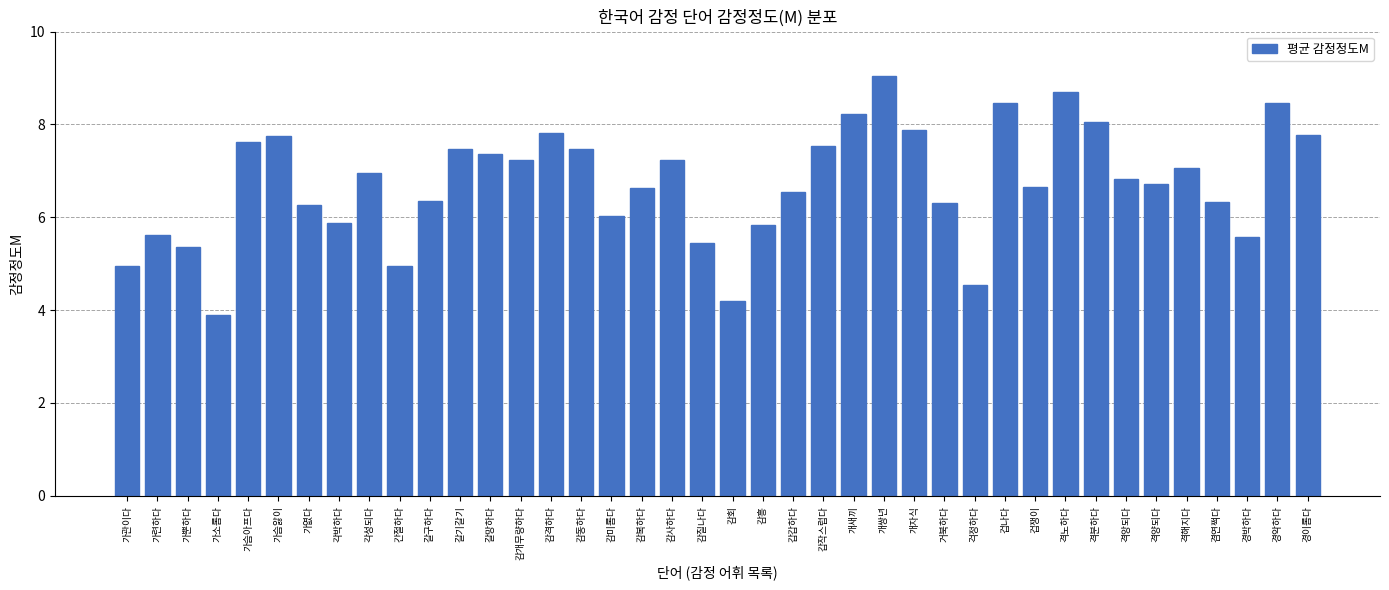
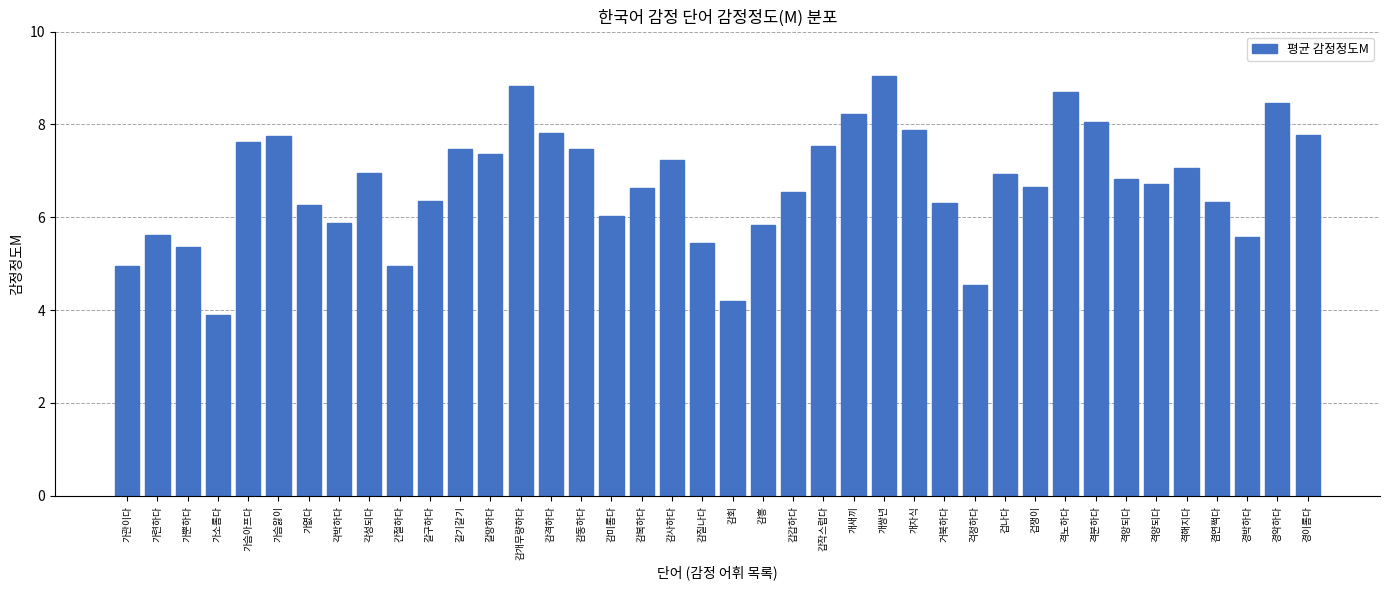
감개무량하다: 7.2 -> 8.8
겁나다: 8.5 -> 6.9
